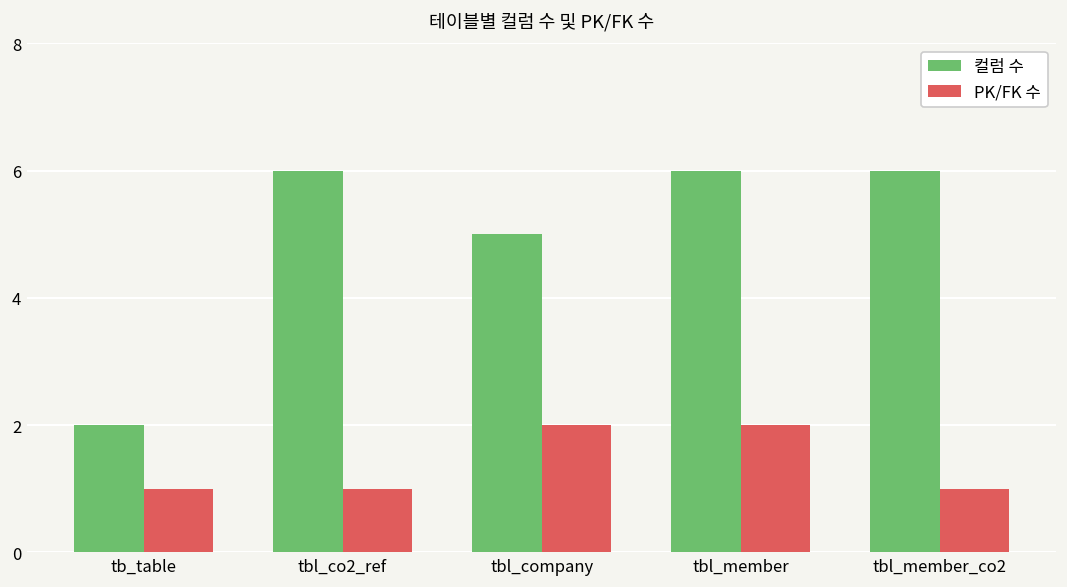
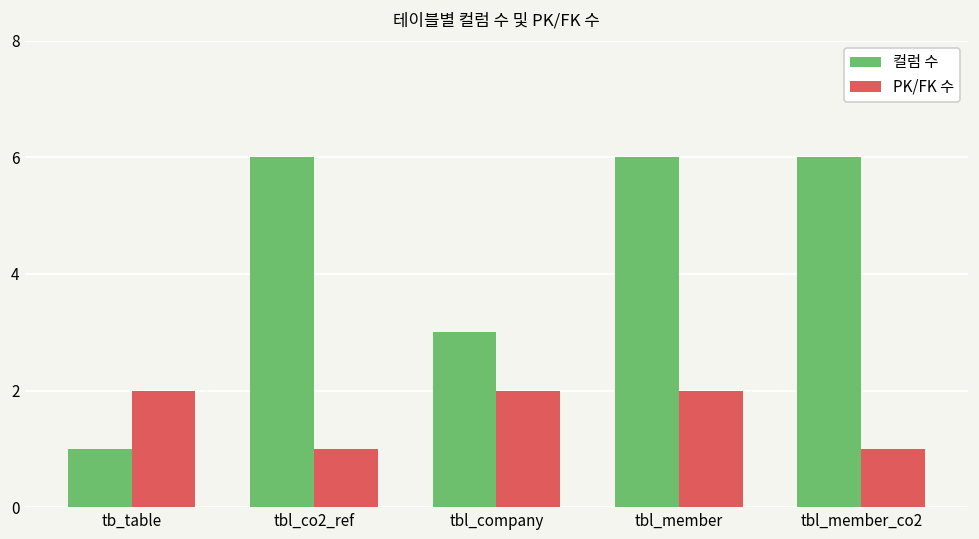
컬럼 수, tb_table: 2 -> 1
PK/FK 수, tb_table: 1 -> 2
컬럼 수, tbl_company: 5 -> 3
